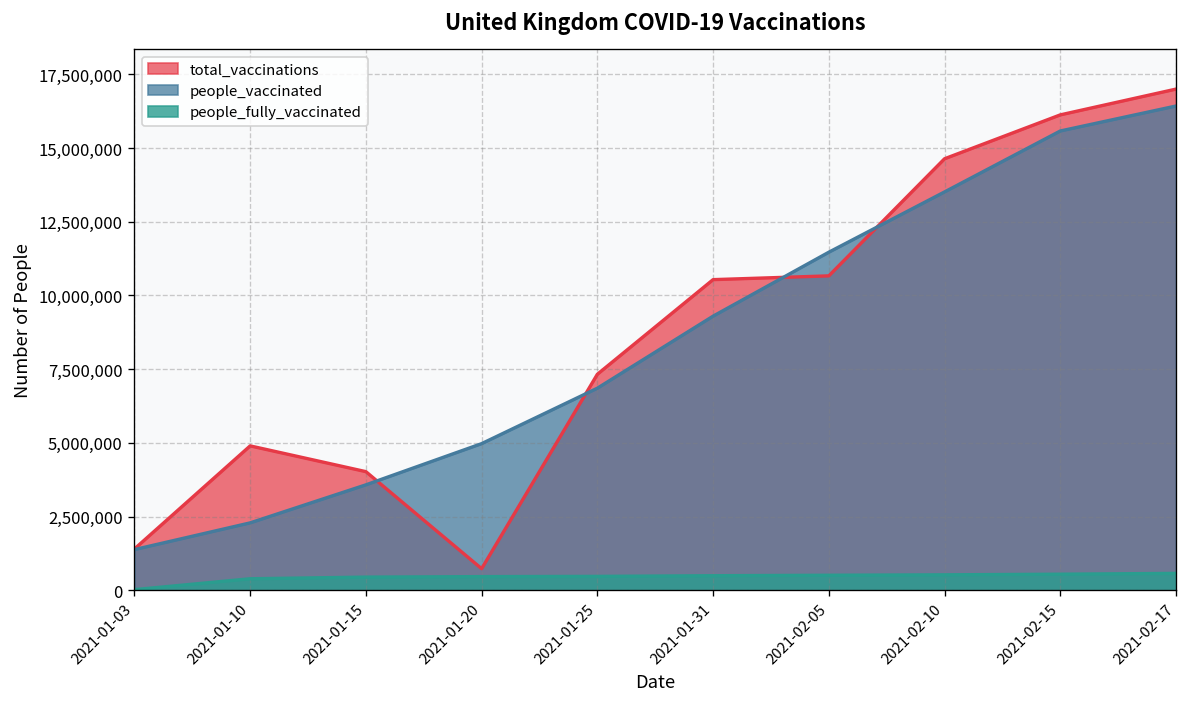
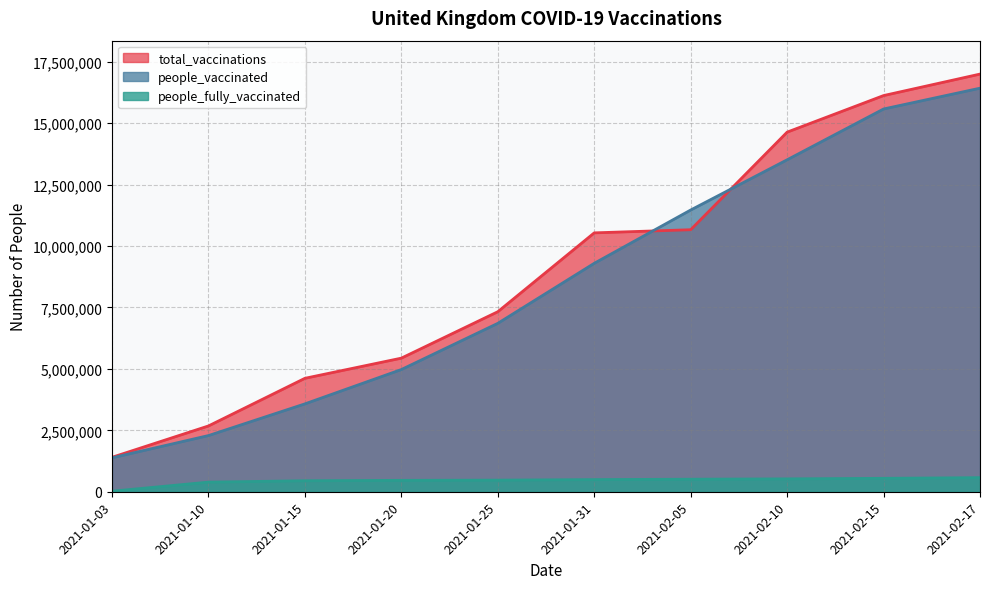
total_vaccinations, 2021-01-10: 4,900,000 -> 2,700,000
total_vaccinations, 2021-01-15: 4,000,000 -> 4,600,000
total_vaccinations, 2021-01-20: 700,000 -> 5,400,000
